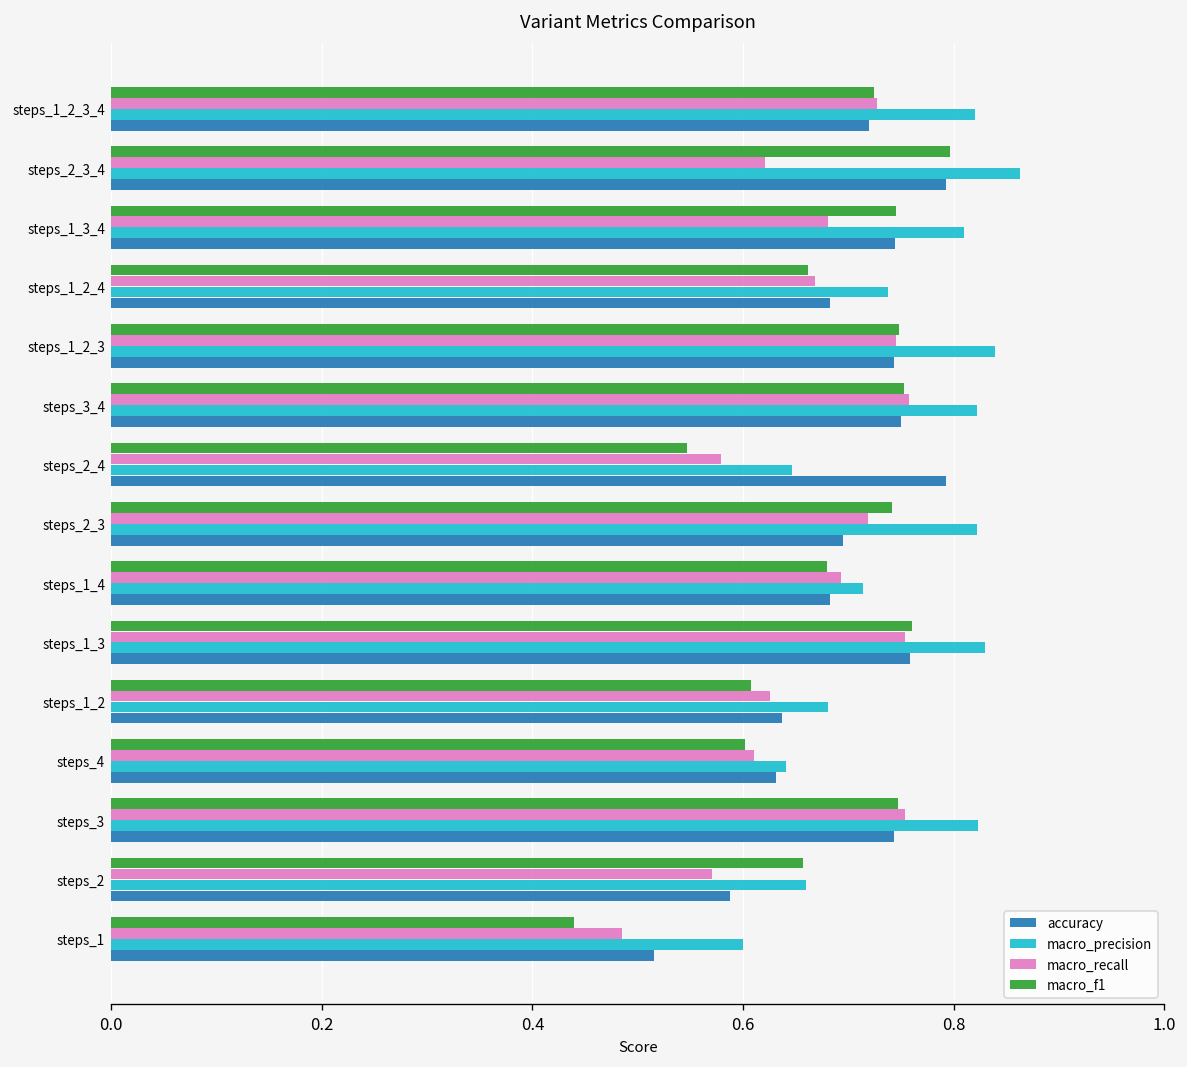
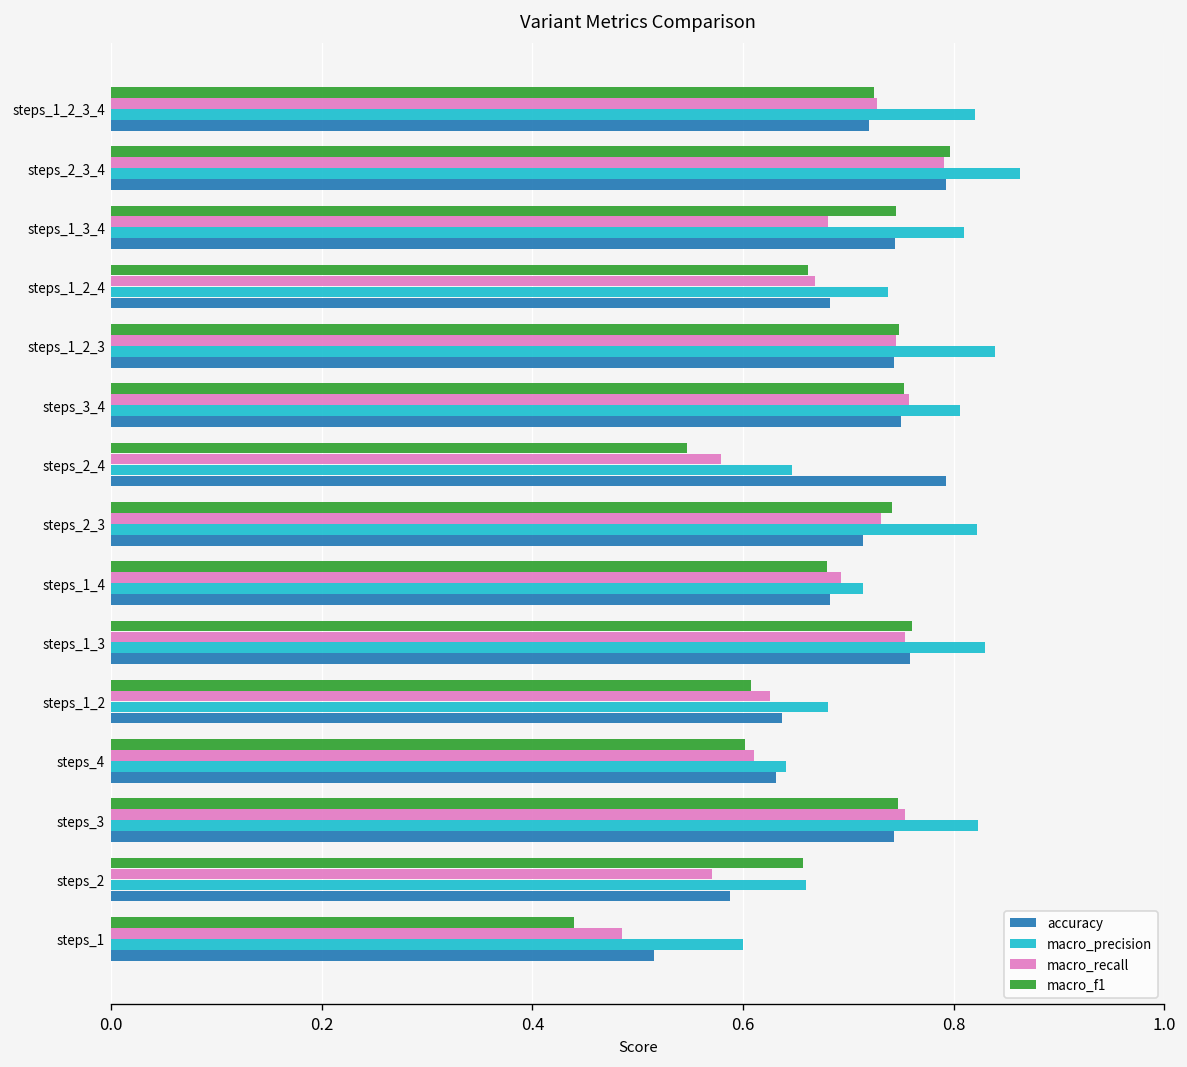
macro_recall, steps_2_3_4: 0.62 -> 0.79
macro_precision, steps_3_4: 0.82 -> 0.81
macro_recall, steps_2_3: 0.72 -> 0.73
accuracy, steps_2_3: 0.70 -> 0.71
